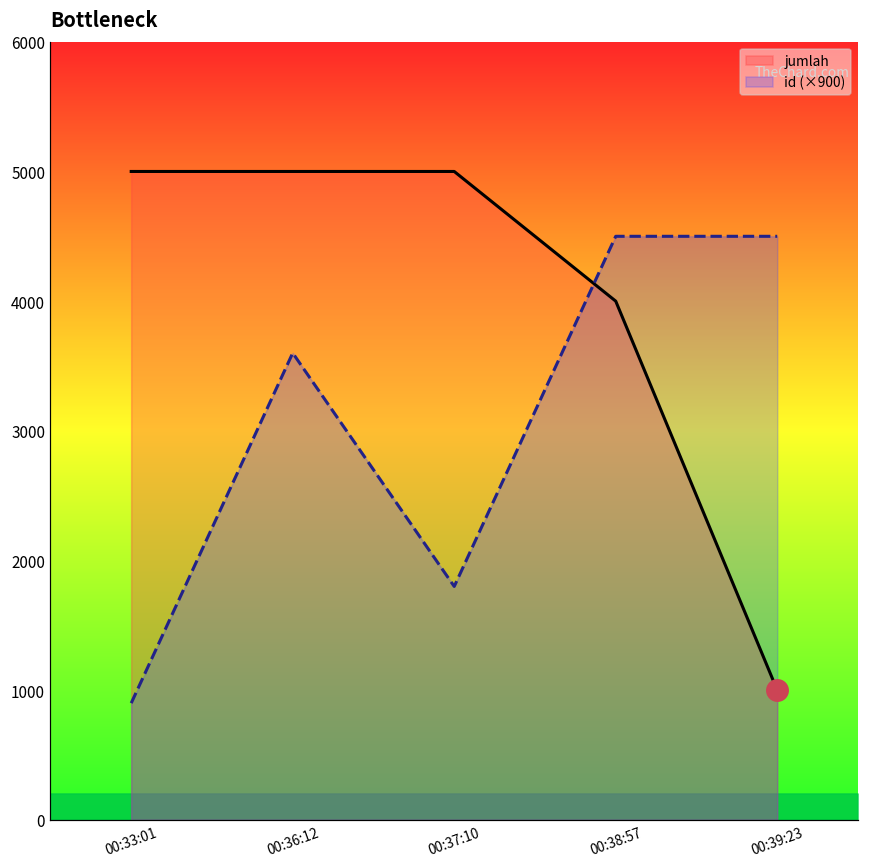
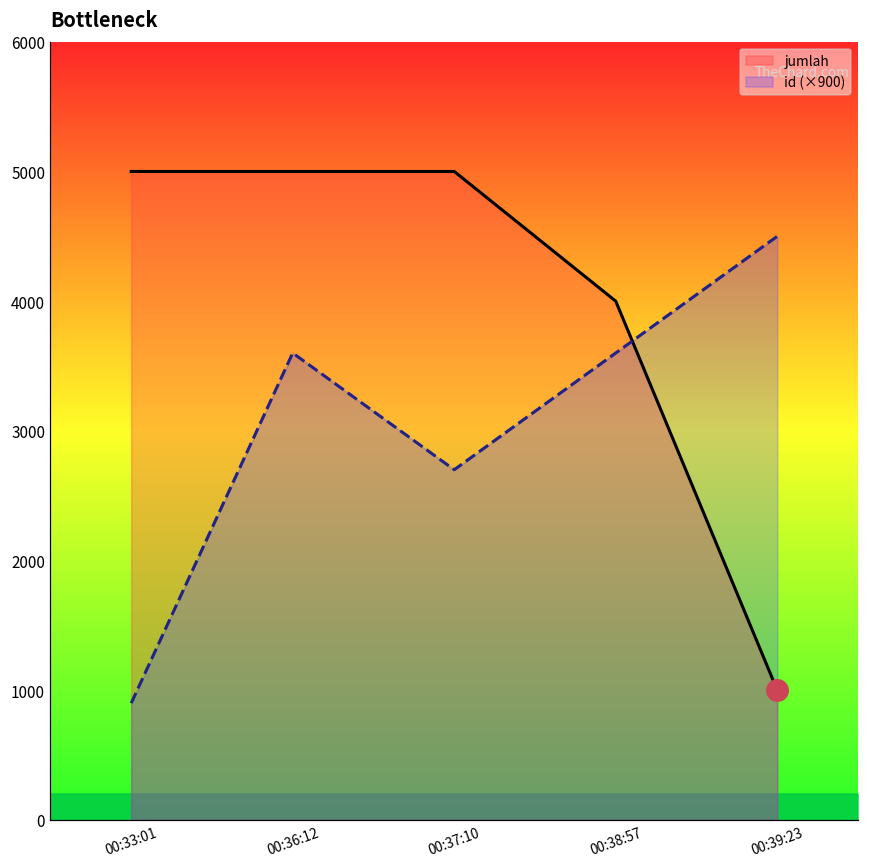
id (×900), 00:37:10: 1800 -> 2700
id (×900), 00:38:57: 4500 -> 3600
